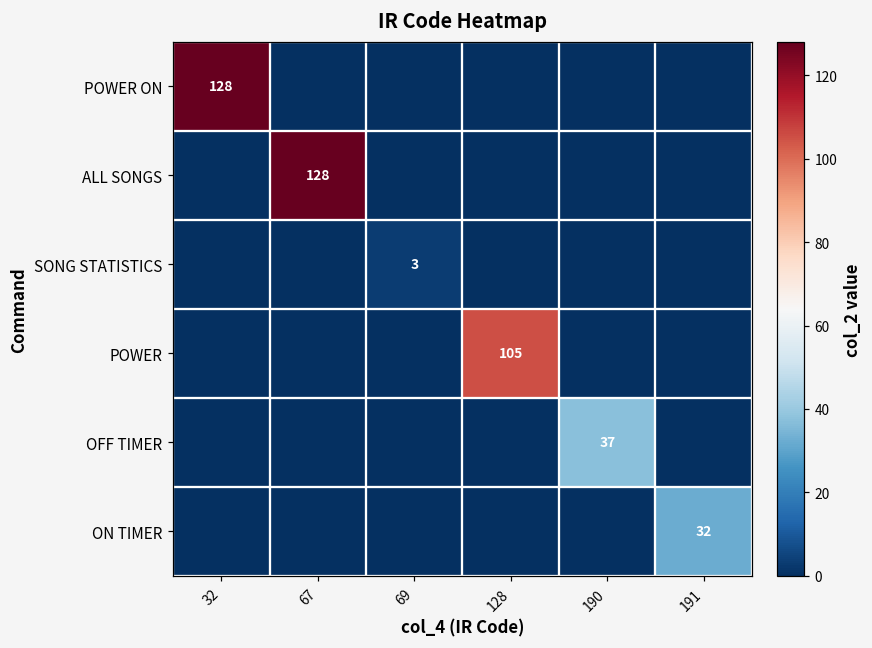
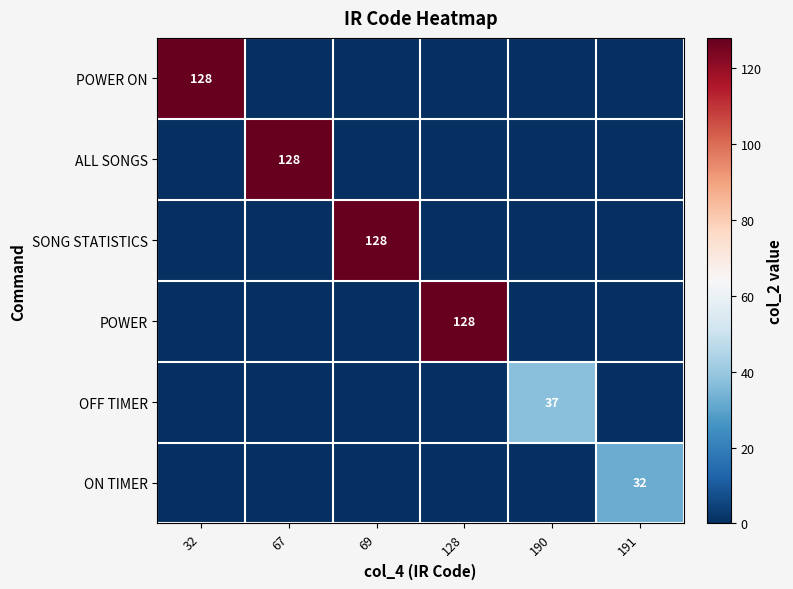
SONG STATISTICS, 69: 3 -> 128
POWER, 128: 105 -> 128
